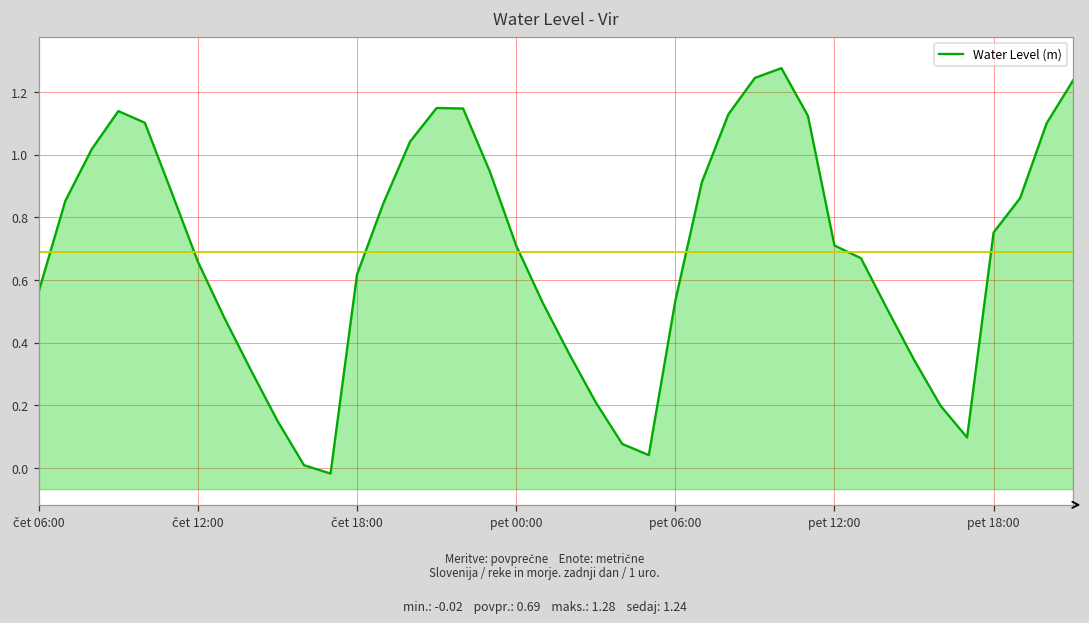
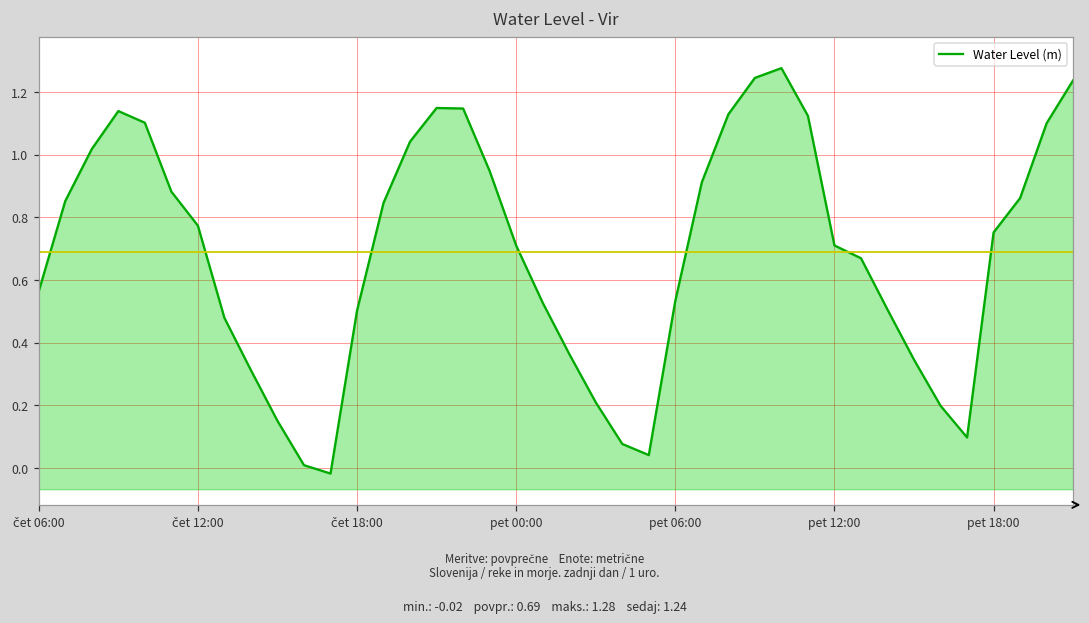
čet 12:00: 0.66 -> 0.77
čet 18:00: 0.62 -> 0.50
